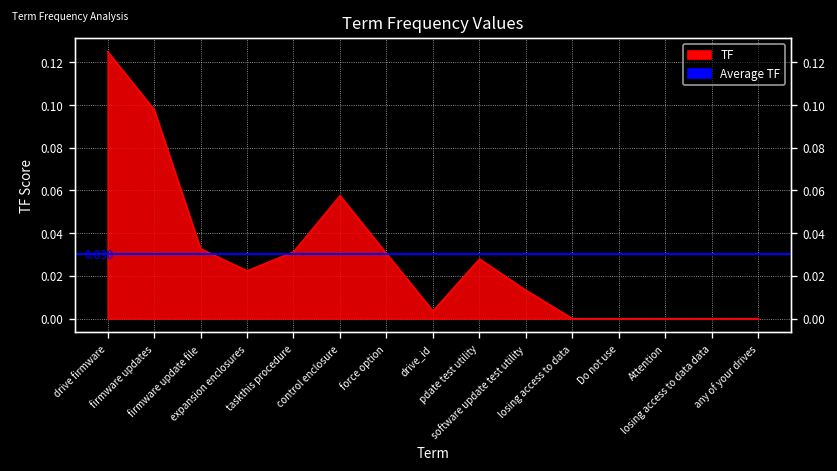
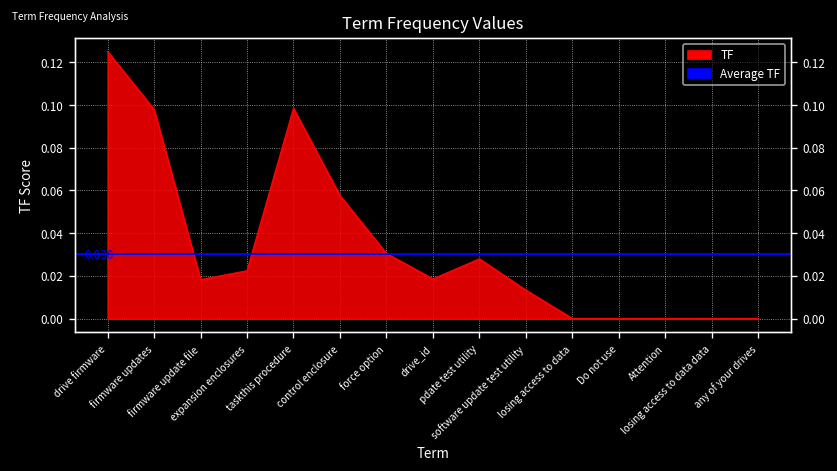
firmware update file: 0.033 -> 0.018
taskthis procedure: 0.031 -> 0.098
drive_id: 0.004 -> 0.019
